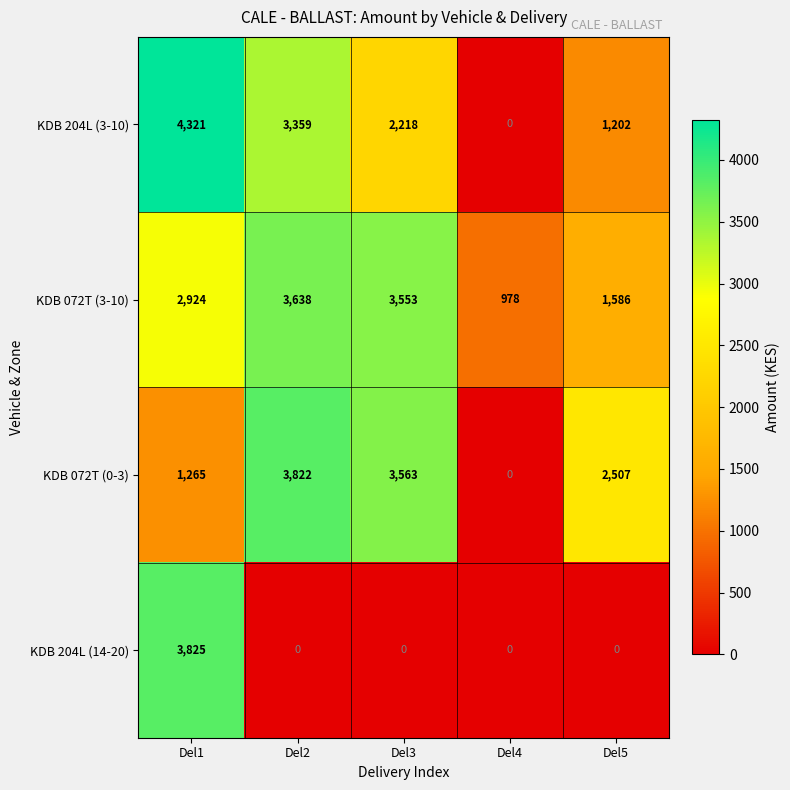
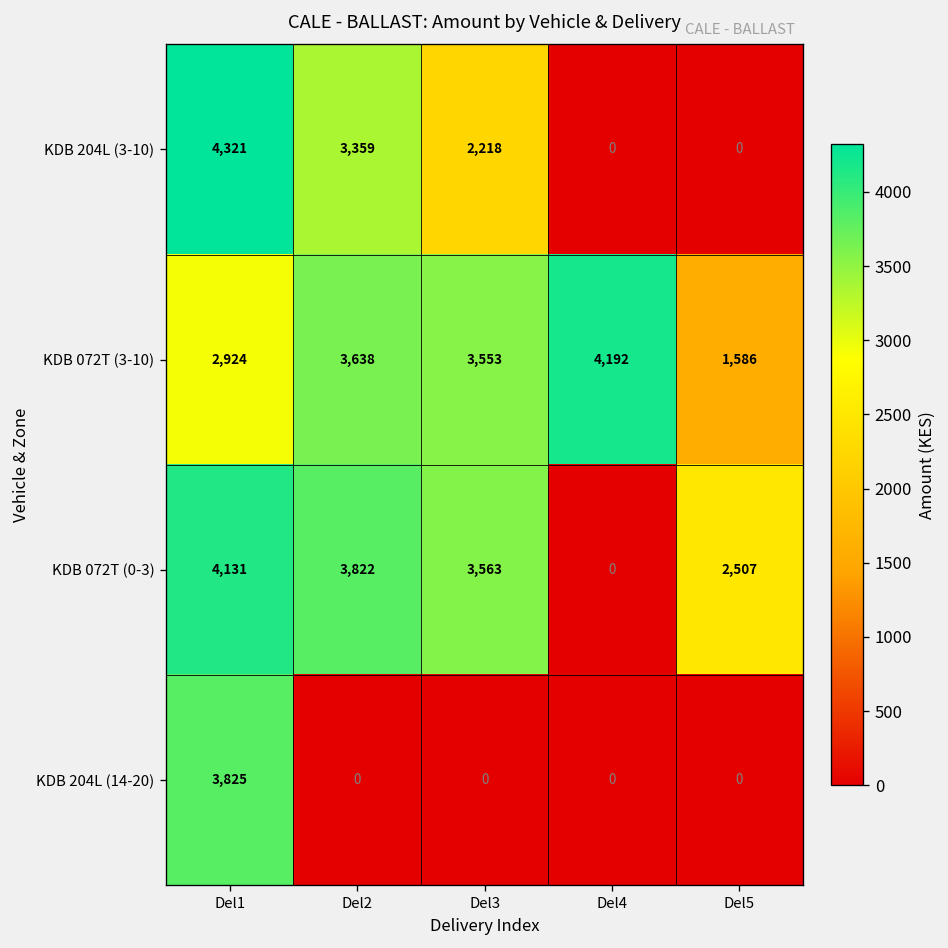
KDB 204L (3-10), Del5: 1,202 -> 0
KDB 072T (3-10), Del4: 978 -> 4,192
KDB 072T (0-3), Del1: 1,265 -> 4,131
